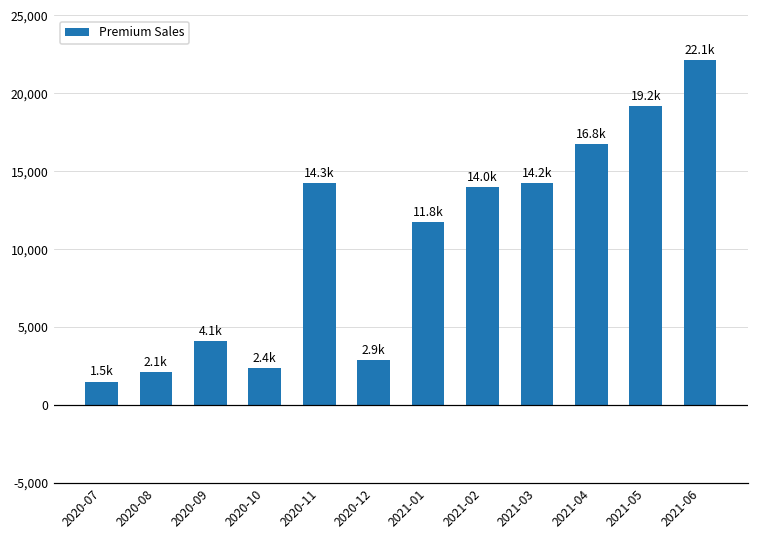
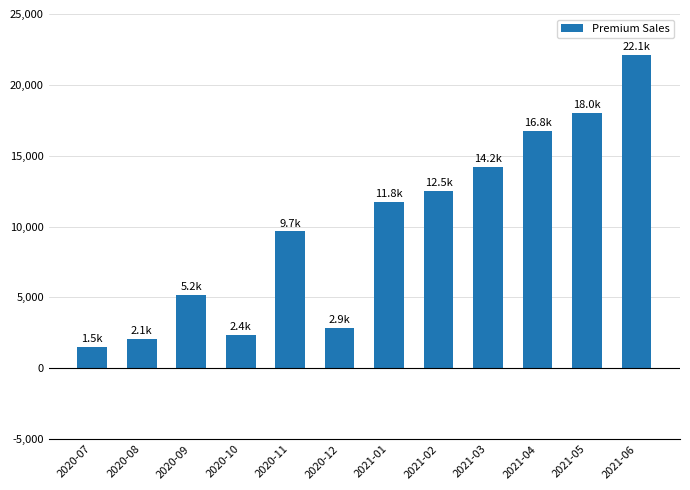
2020-09: 4.1k -> 5.2k
2020-11: 14.3k -> 9.7k
2021-02: 14.0k -> 12.5k
2021-05: 19.2k -> 18.0k
